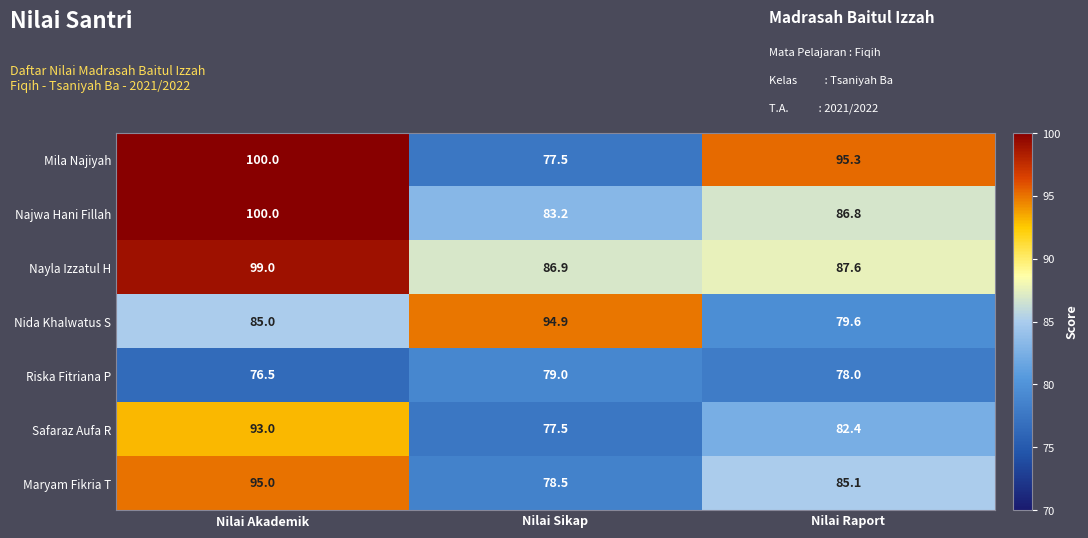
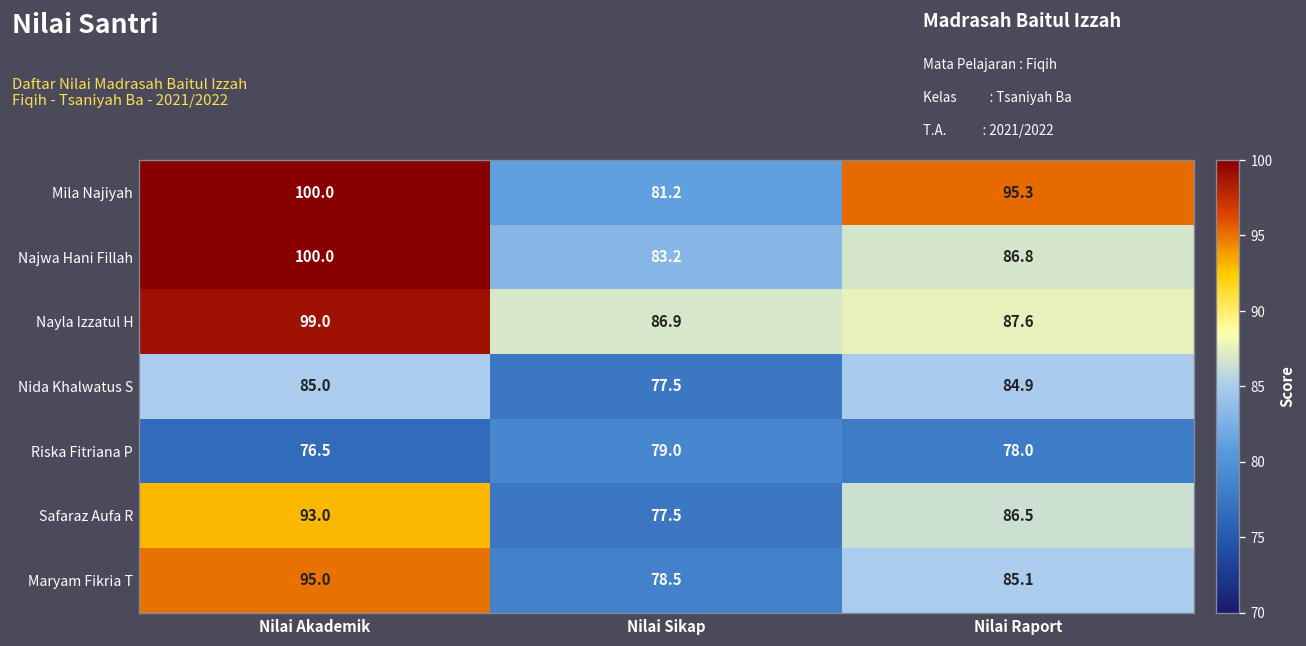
Mila Najiyah, Nilai Sikap: 77.5 -> 81.2
Nida Khalwatus S, Nilai Sikap: 94.9 -> 77.5
Nida Khalwatus S, Nilai Raport: 79.6 -> 84.9
Safaraz Aufa R, Nilai Raport: 82.4 -> 86.5
